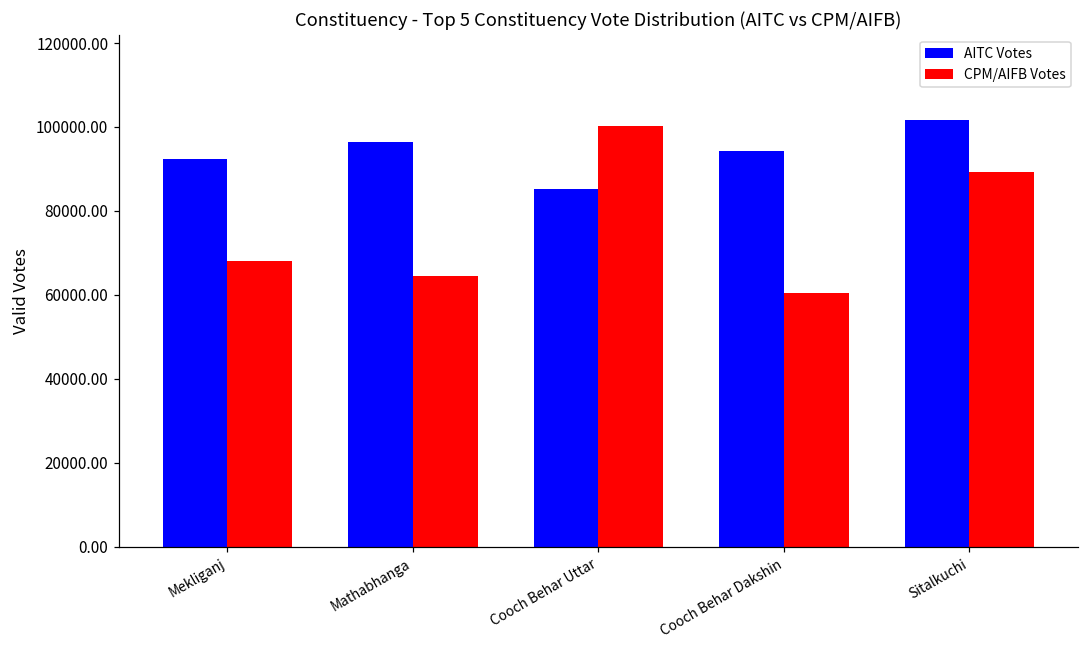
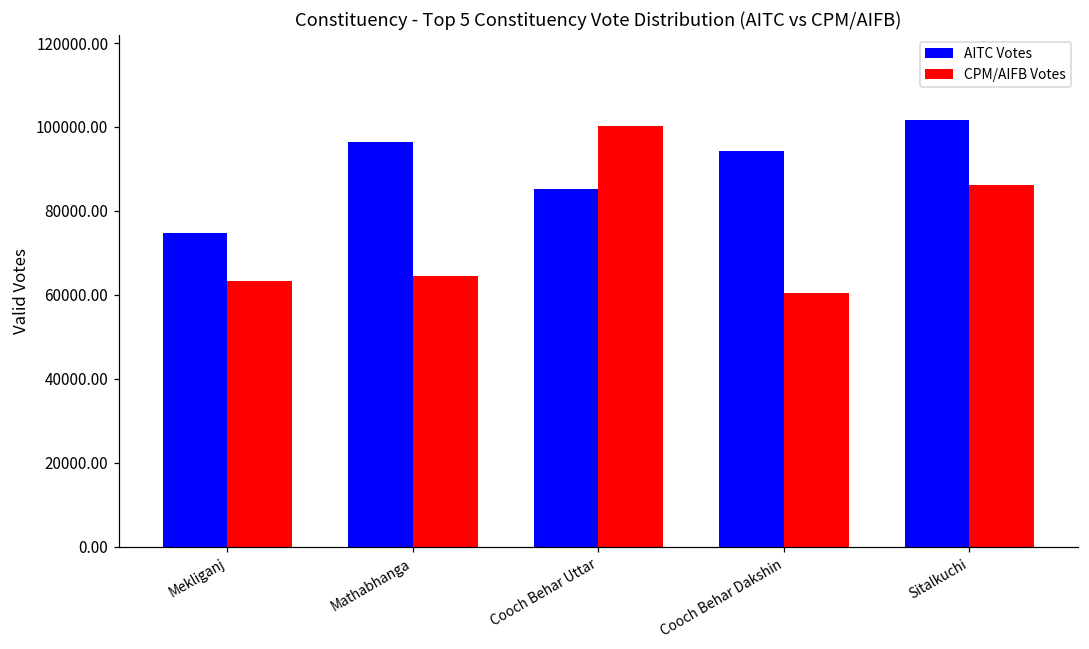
AITC Votes, Mekliganj: 92000 -> 75000
CPM/AIFB Votes, Mekliganj: 68000 -> 63000
CPM/AIFB Votes, Sitalkuchi: 89000 -> 86000
